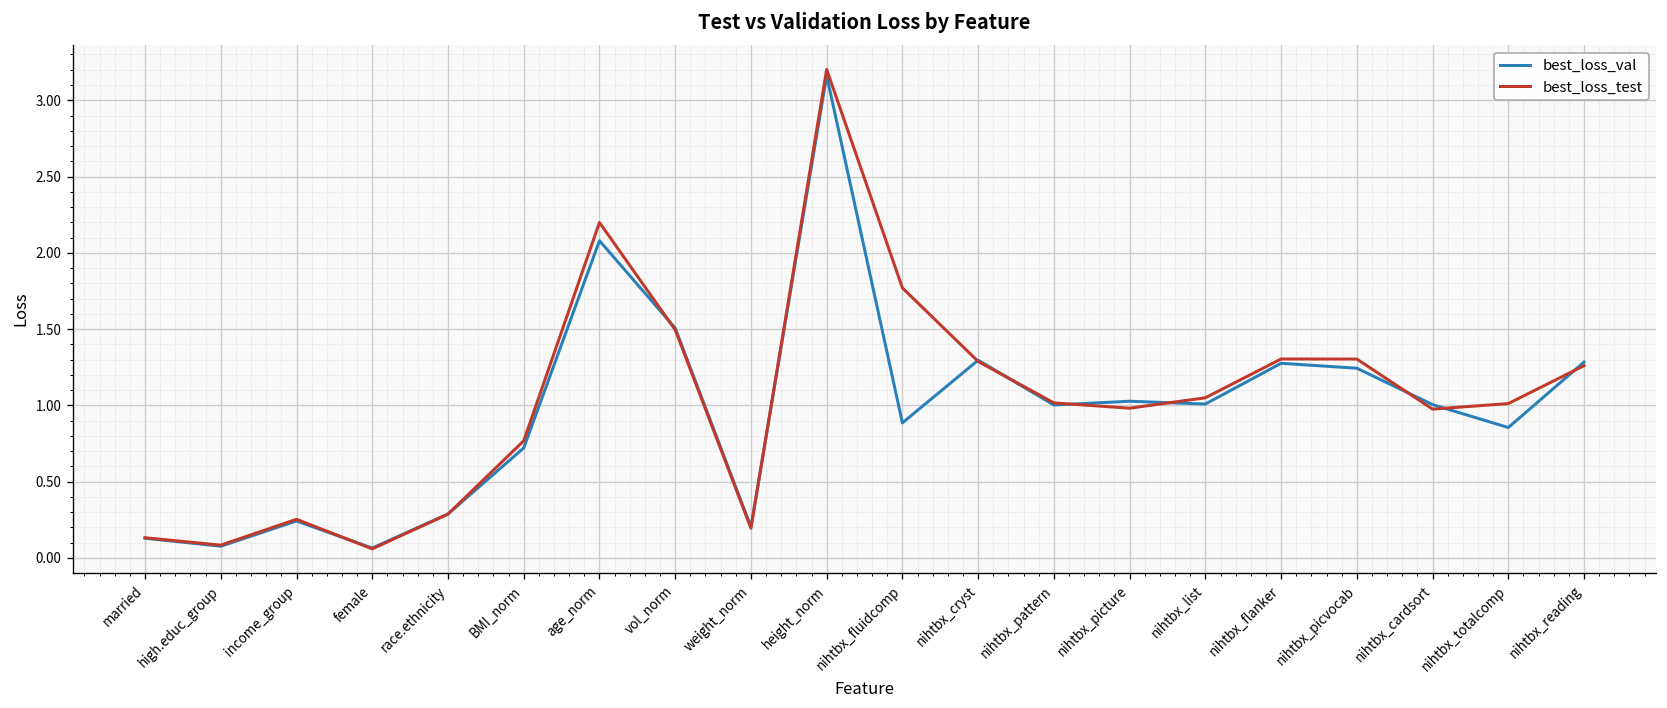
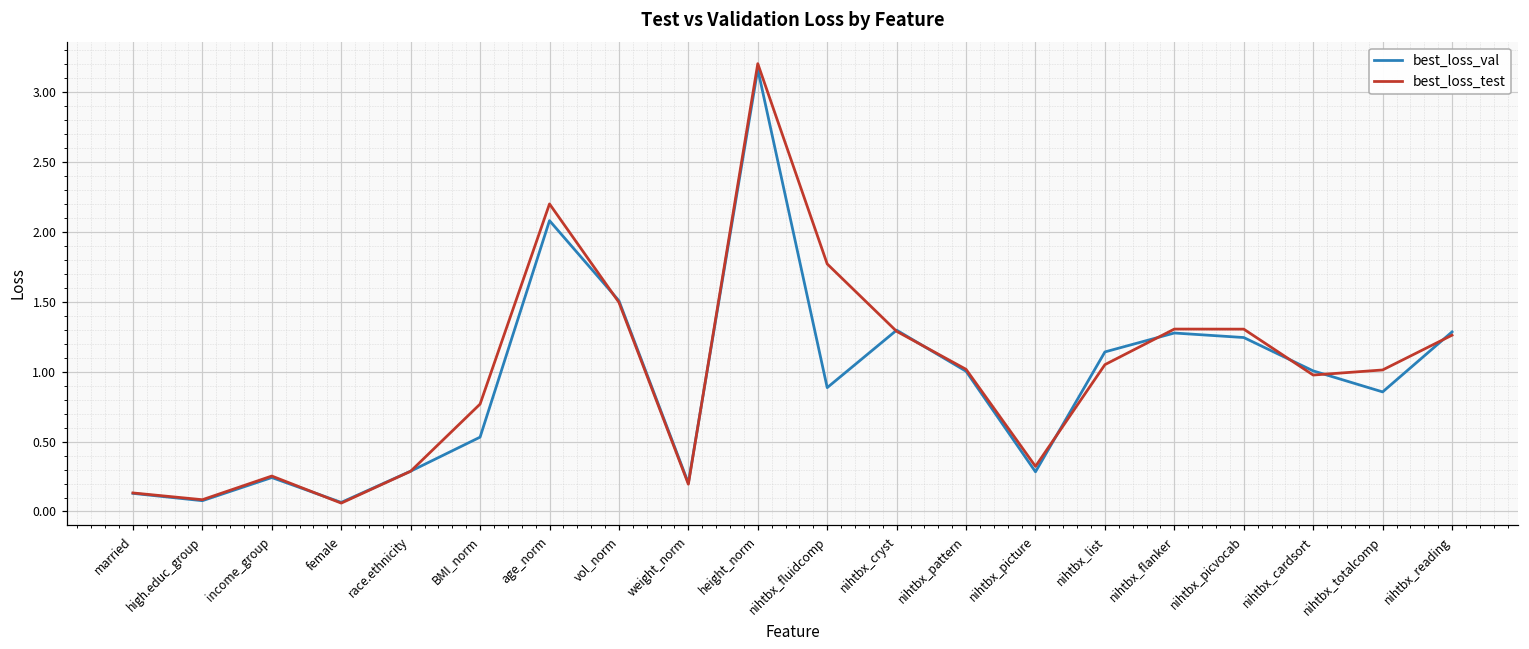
best_loss_val, BMI_norm: 0.72 -> 0.53
best_loss_val, nihtbx_picture: 1.03 -> 0.28
best_loss_test, nihtbx_picture: 0.98 -> 0.32
best_loss_val, nihtbx_list: 1.01 -> 1.14
